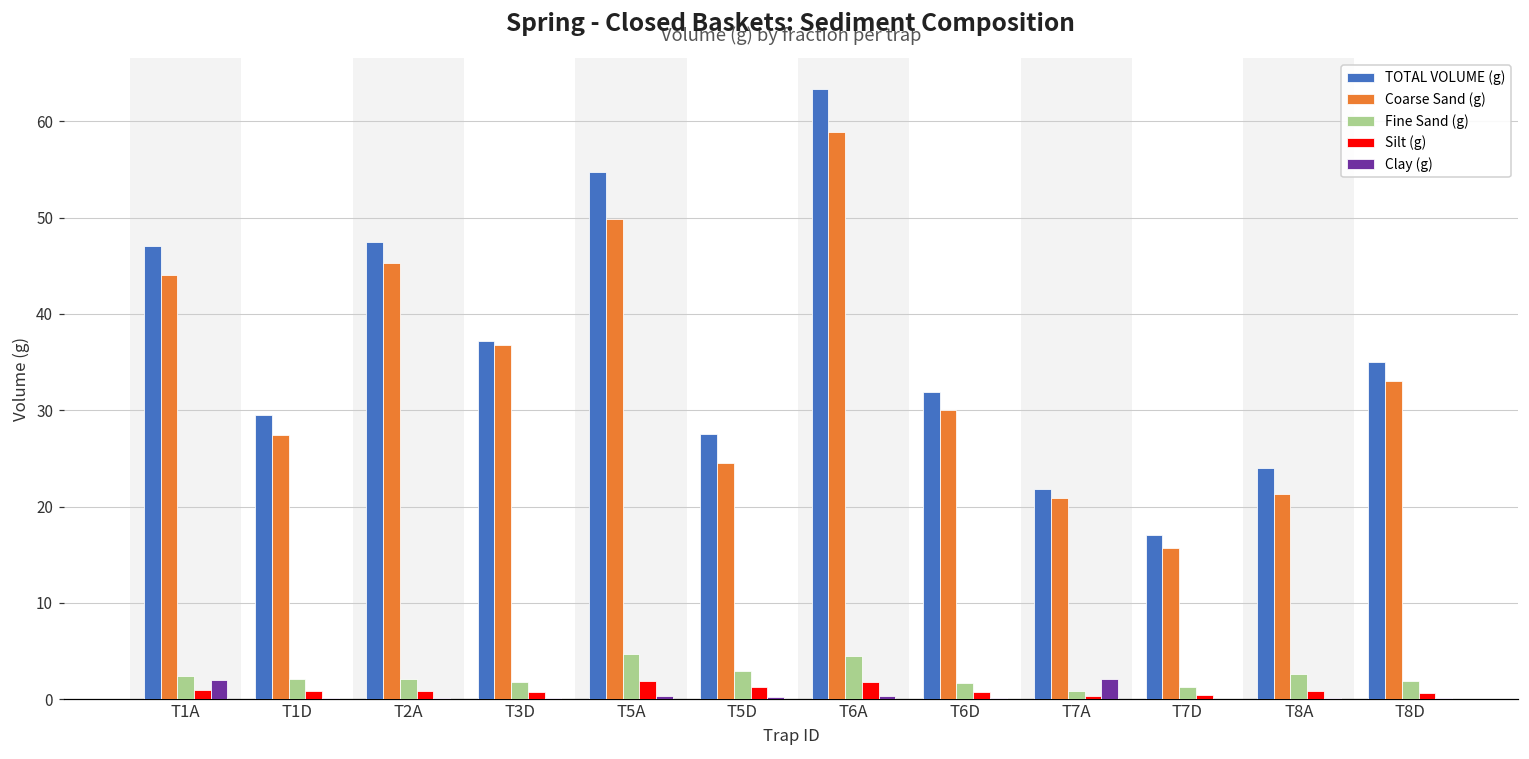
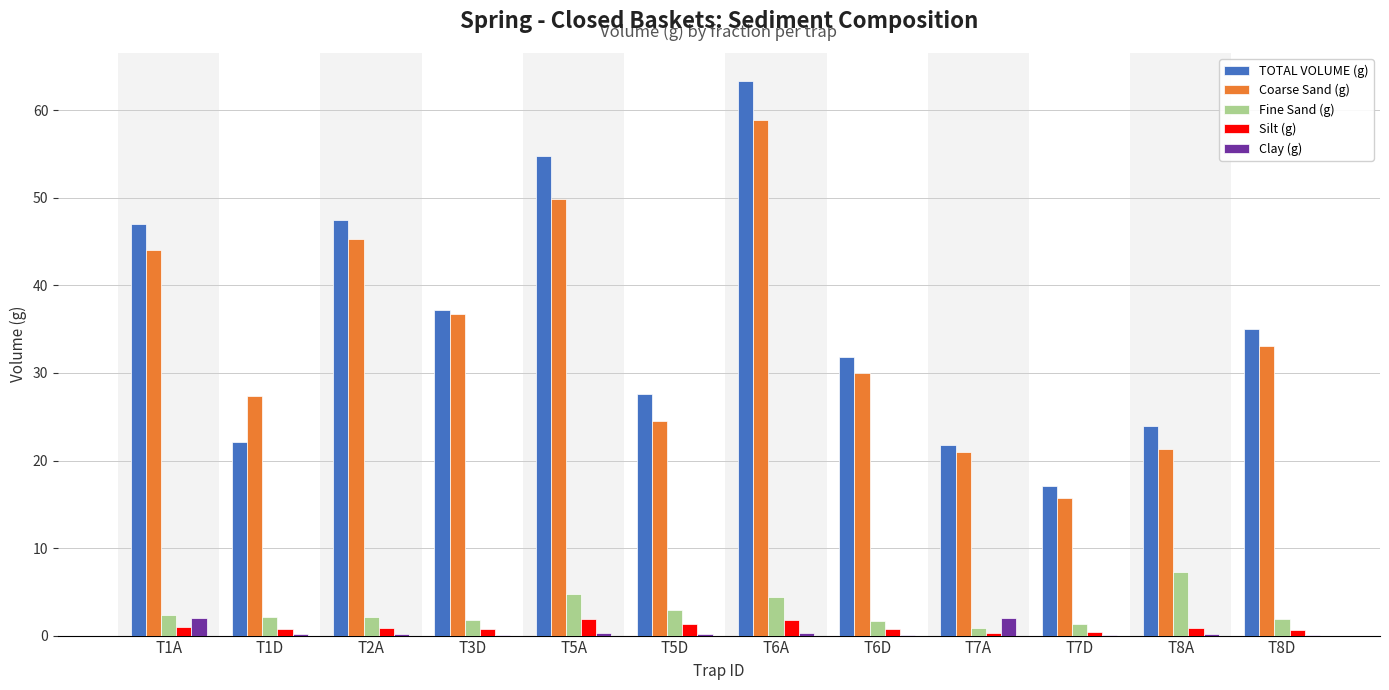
TOTAL VOLUME (g), T1D: 30 -> 22
Fine Sand (g), T8A: 3 -> 7
